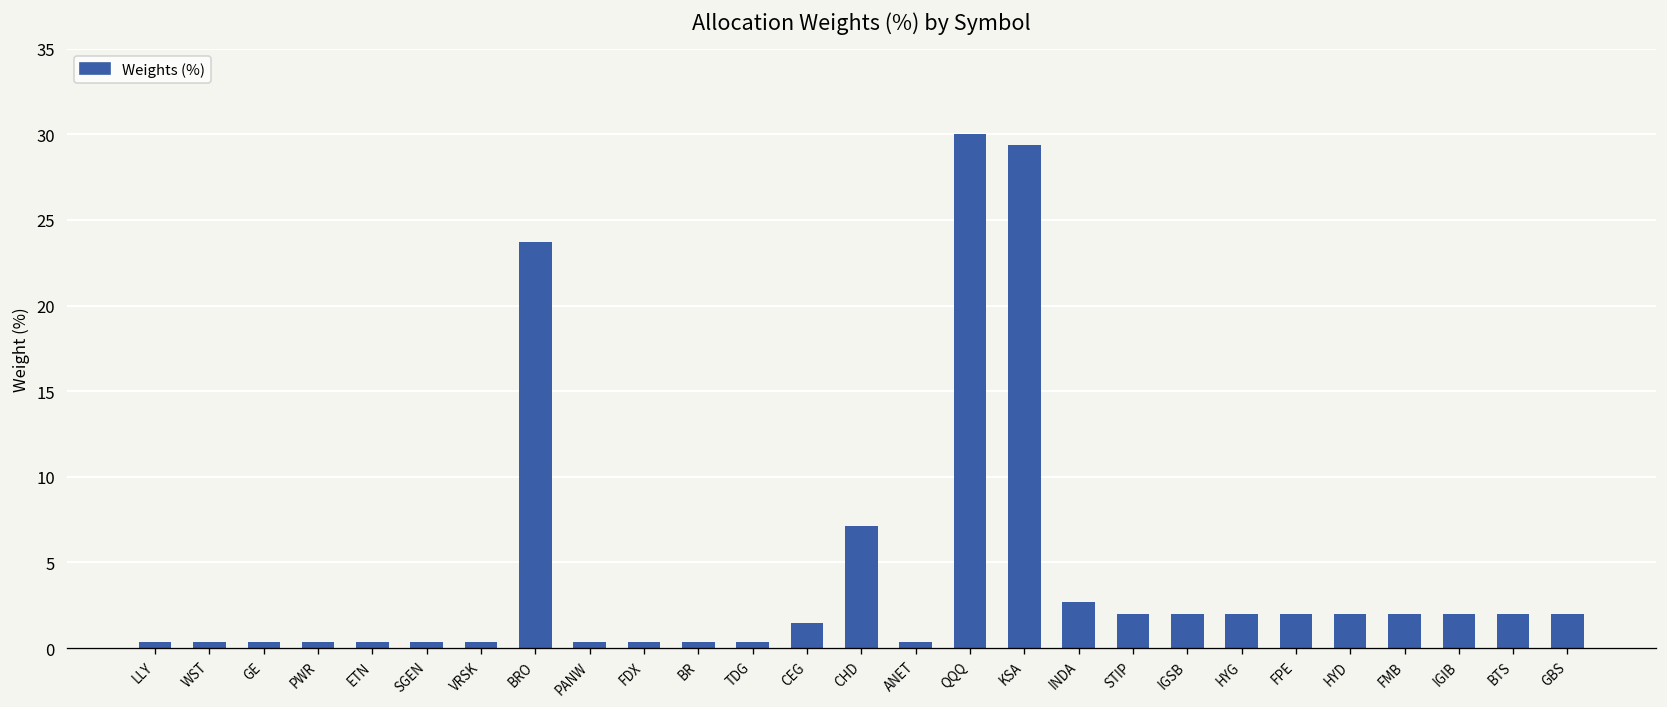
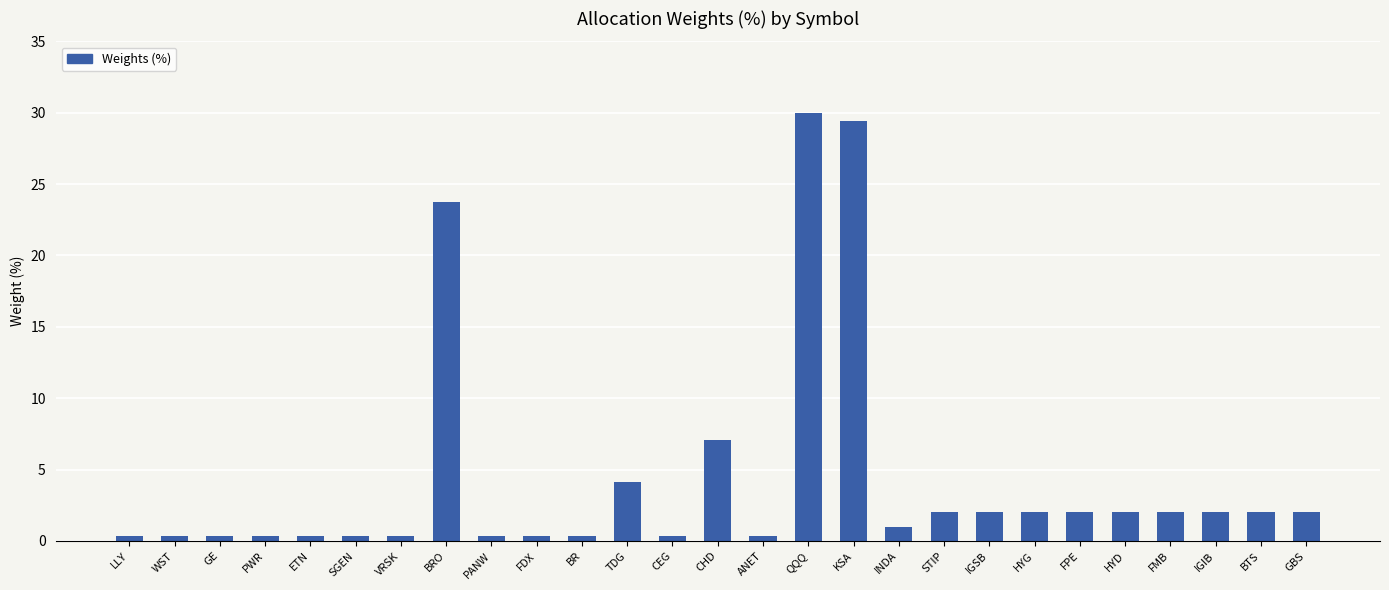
TDG: 0.3 -> 4.1
CEG: 1.5 -> 0.3
INDA: 2.7 -> 1.0
